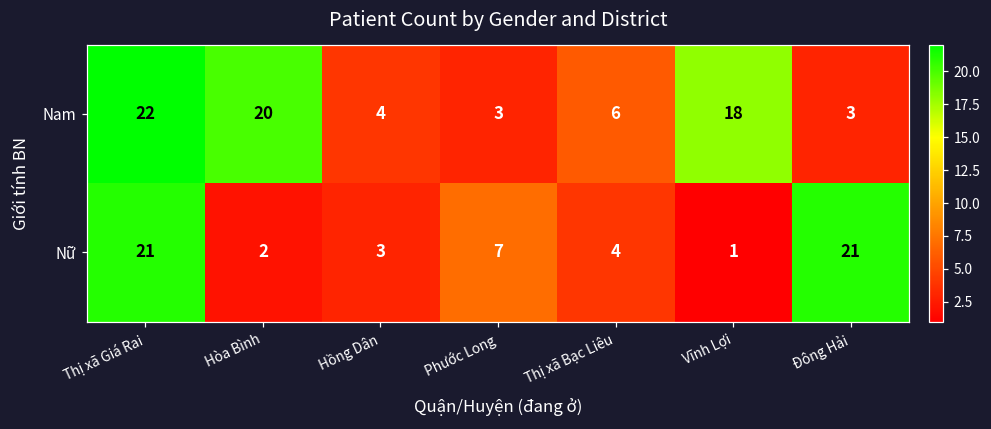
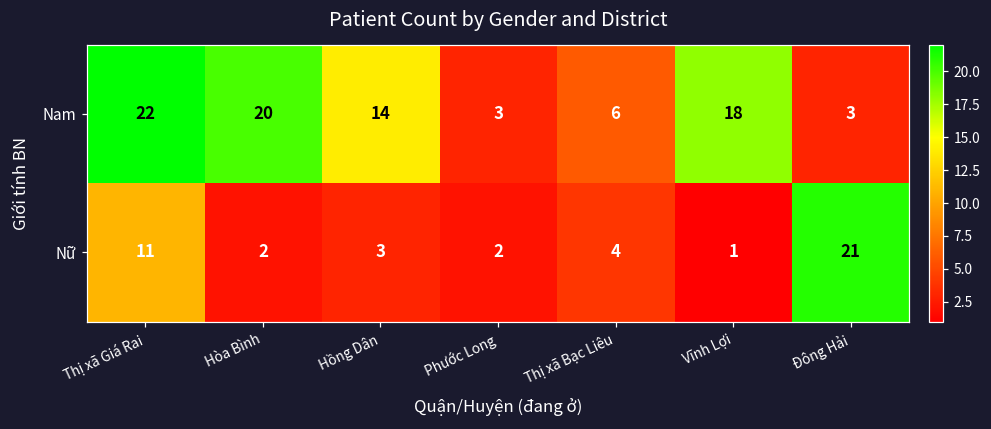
Nam, Hồng Dân: 4 -> 14
Nữ, Thị xã Giá Rai: 21 -> 11
Nữ, Phước Long: 7 -> 2
